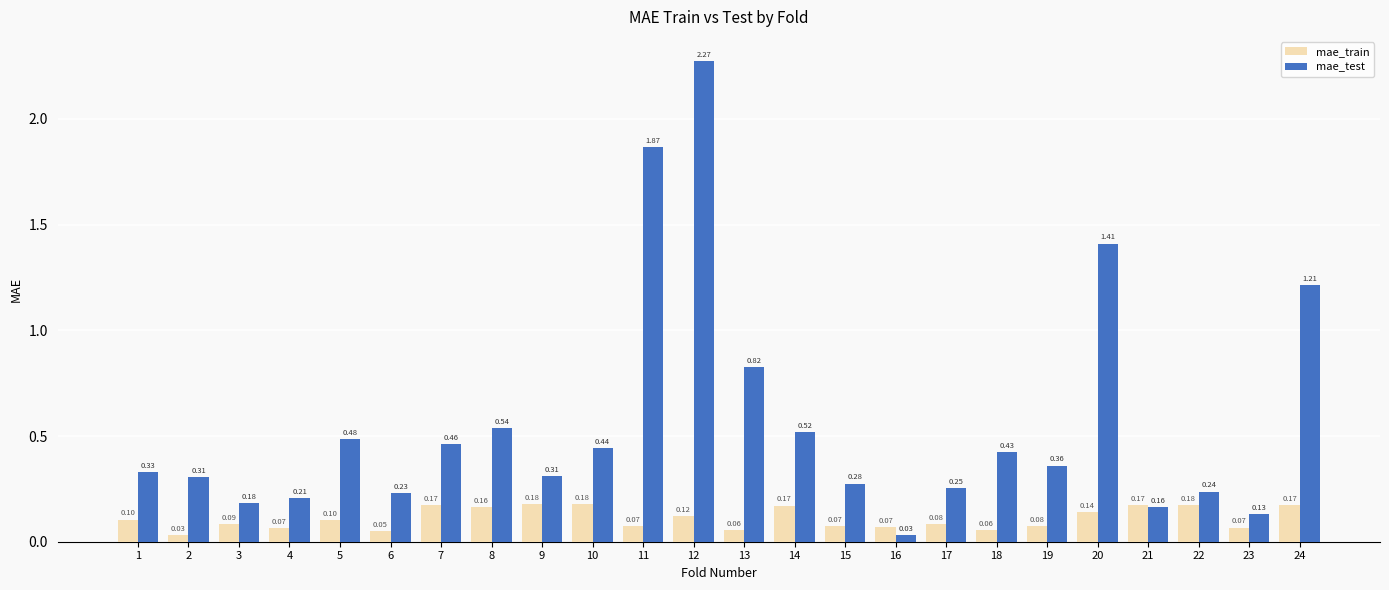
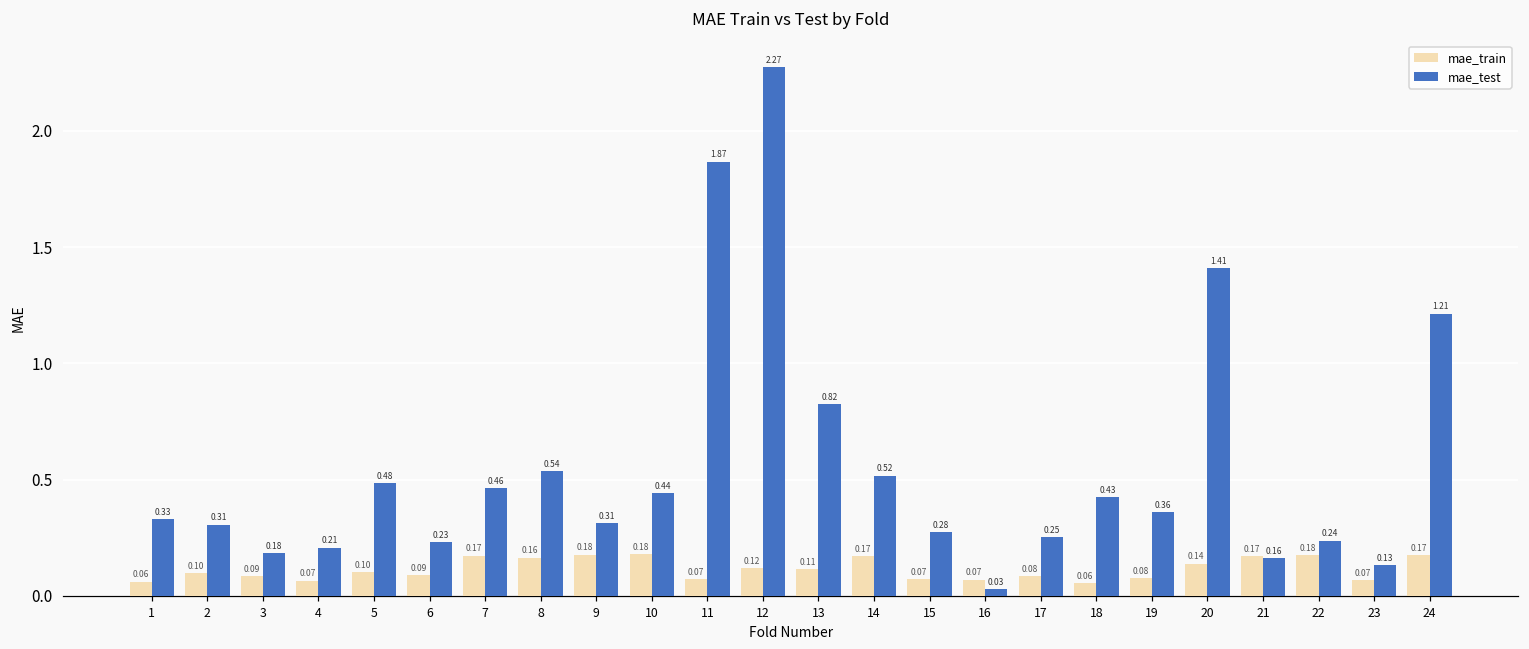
mae_train, 1: 0.10 -> 0.06
mae_train, 2: 0.03 -> 0.10
mae_train, 6: 0.05 -> 0.09
mae_train, 13: 0.06 -> 0.11
